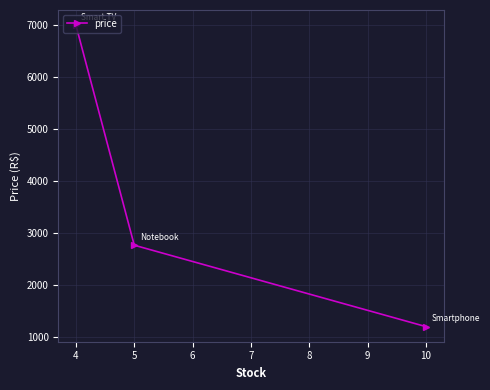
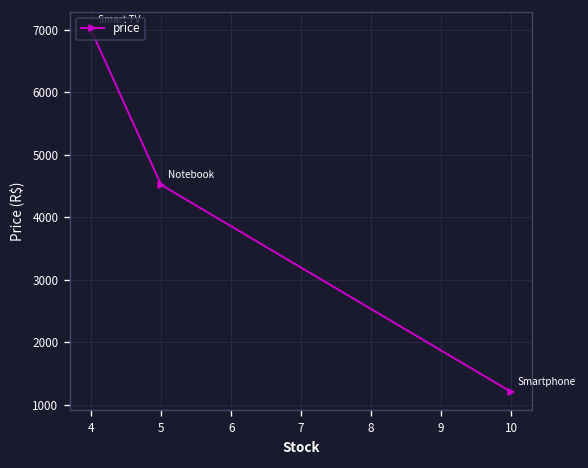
5: 2800 -> 4500
